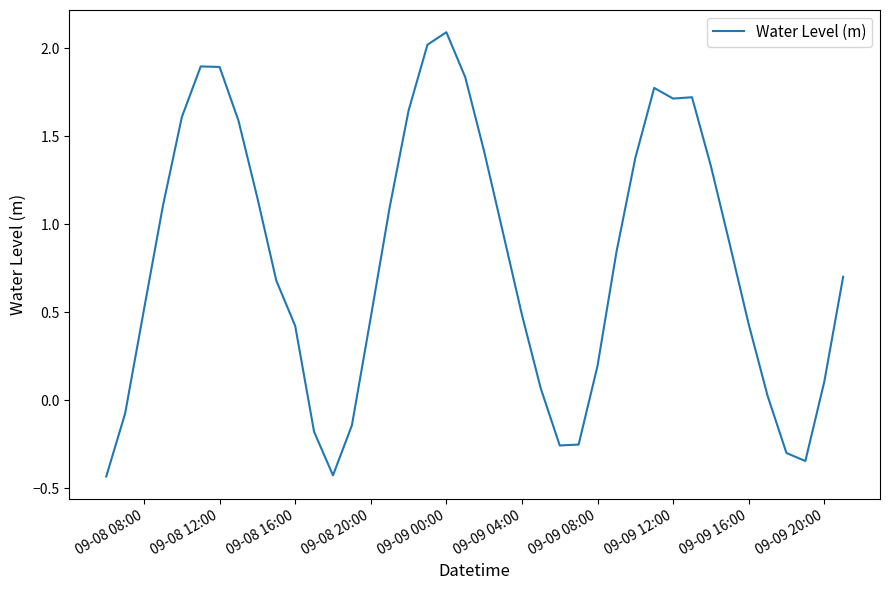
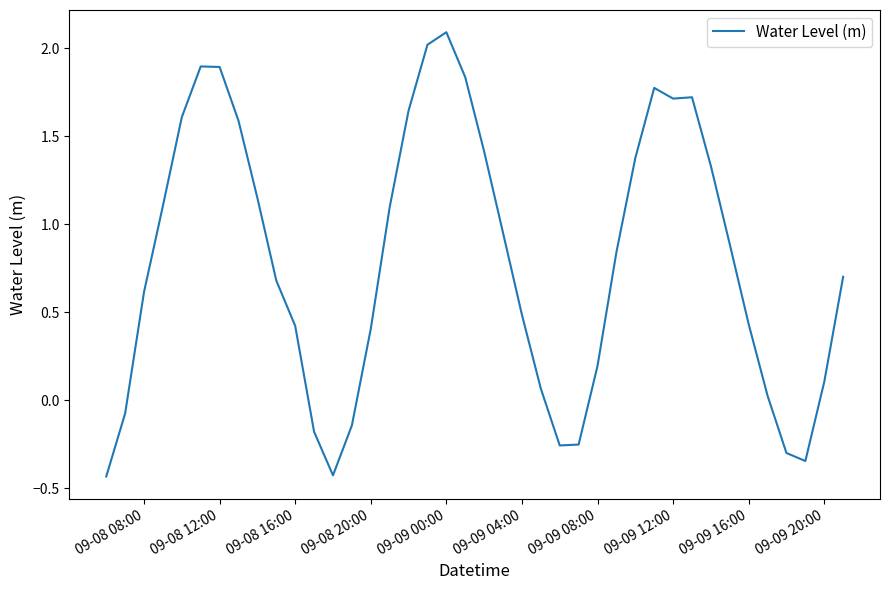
09-08 08:00: 0.52 -> 0.62
09-08 20:00: 0.47 -> 0.41
